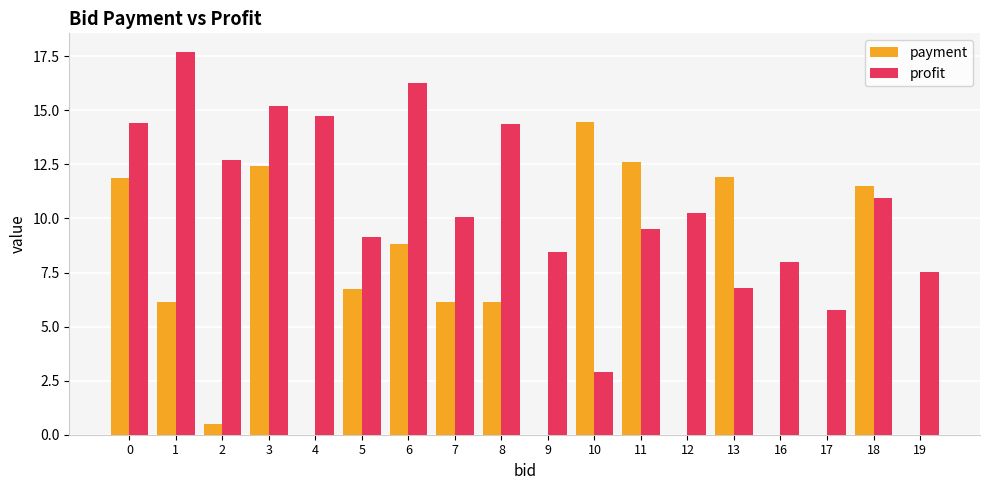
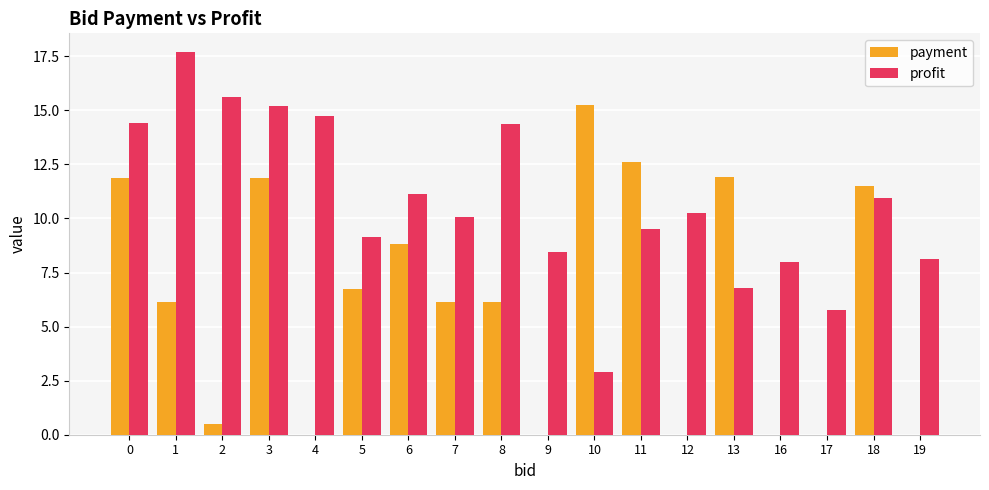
profit, 2: 12.7 -> 15.6
payment, 3: 12.4 -> 11.9
profit, 6: 16.3 -> 11.1
payment, 10: 14.5 -> 15.2
profit, 19: 7.5 -> 8.1
